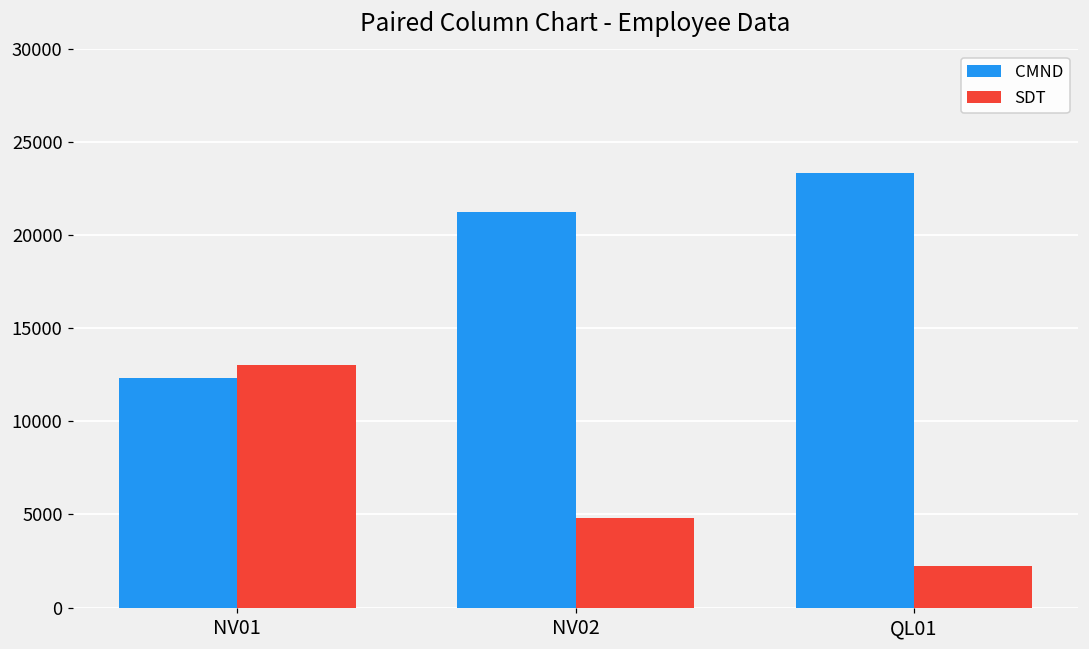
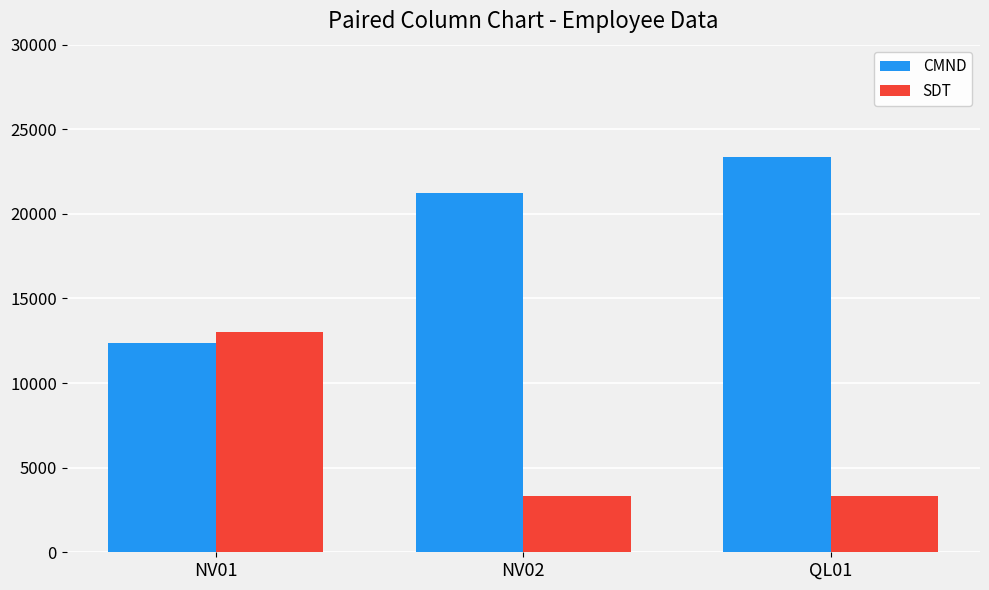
SDT, NV02: 4800 -> 3300
SDT, QL01: 2200 -> 3300
